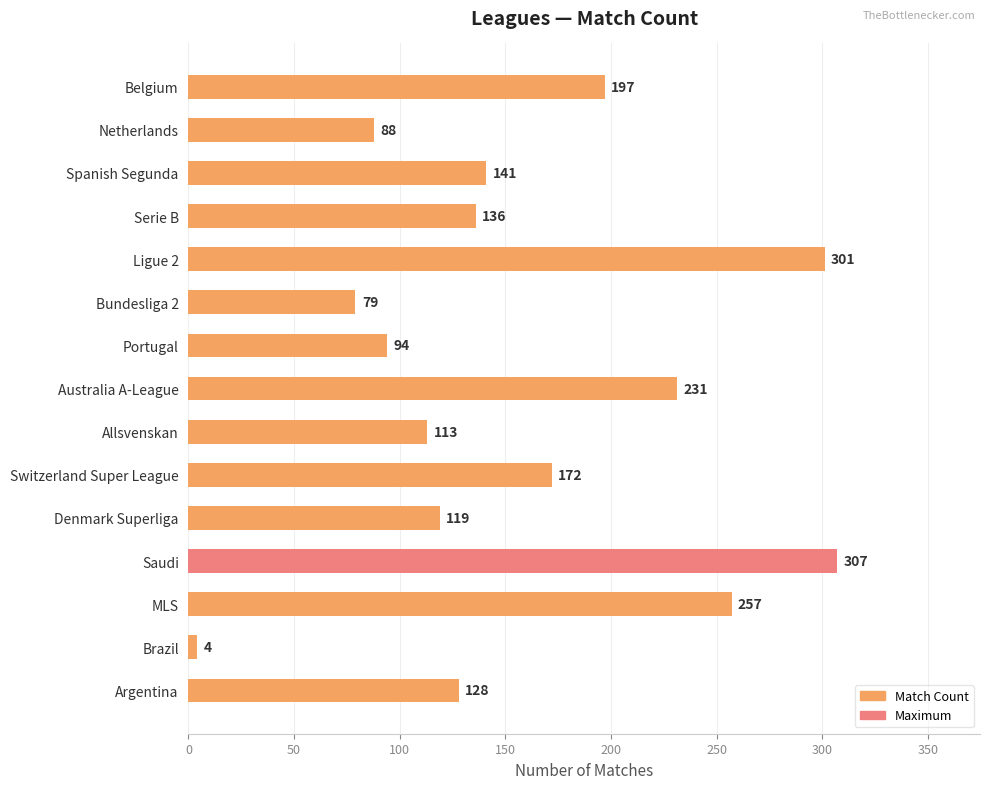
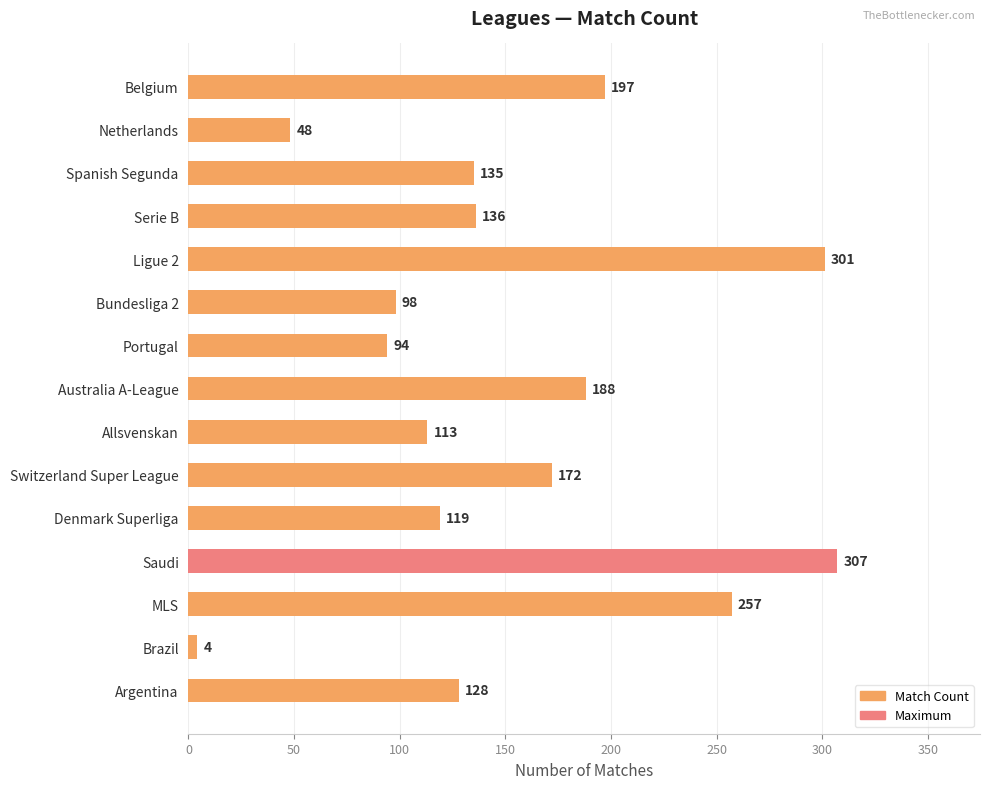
Netherlands: 88 -> 48
Spanish Segunda: 141 -> 135
Bundesliga 2: 79 -> 98
Australia A-League: 231 -> 188
